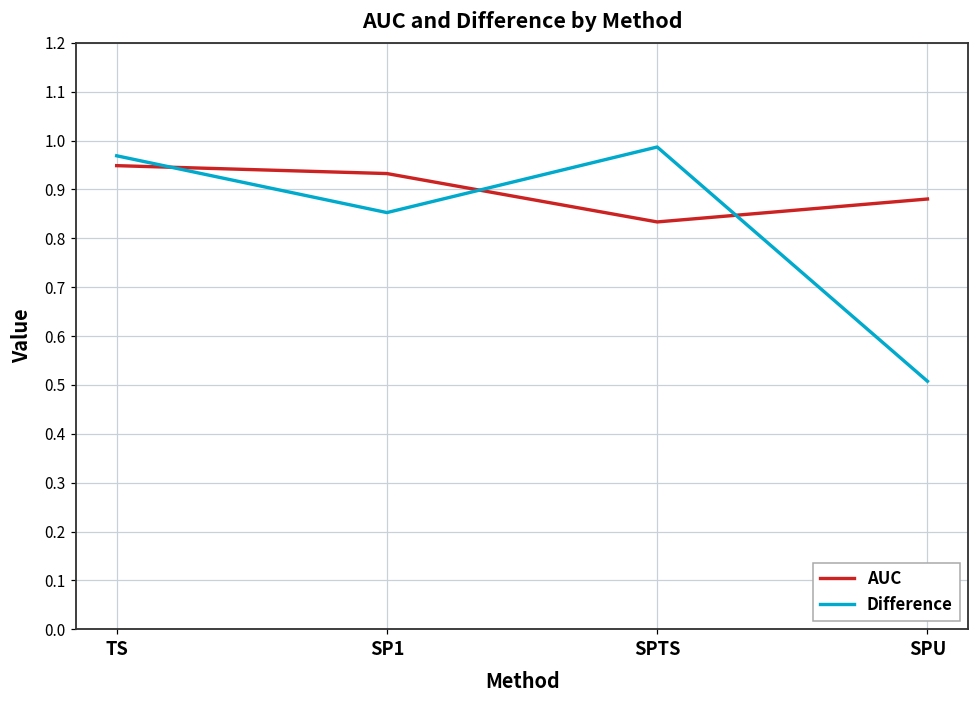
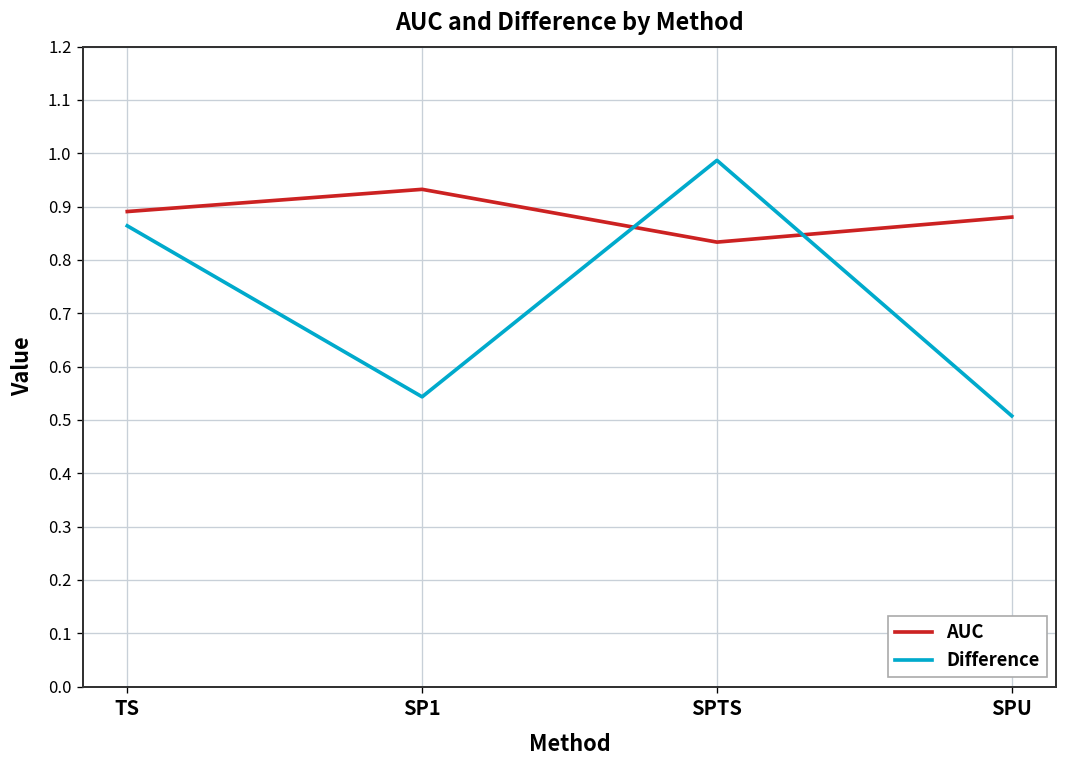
AUC, TS: 0.95 -> 0.89
Difference, TS: 0.97 -> 0.86
Difference, SP1: 0.85 -> 0.54
